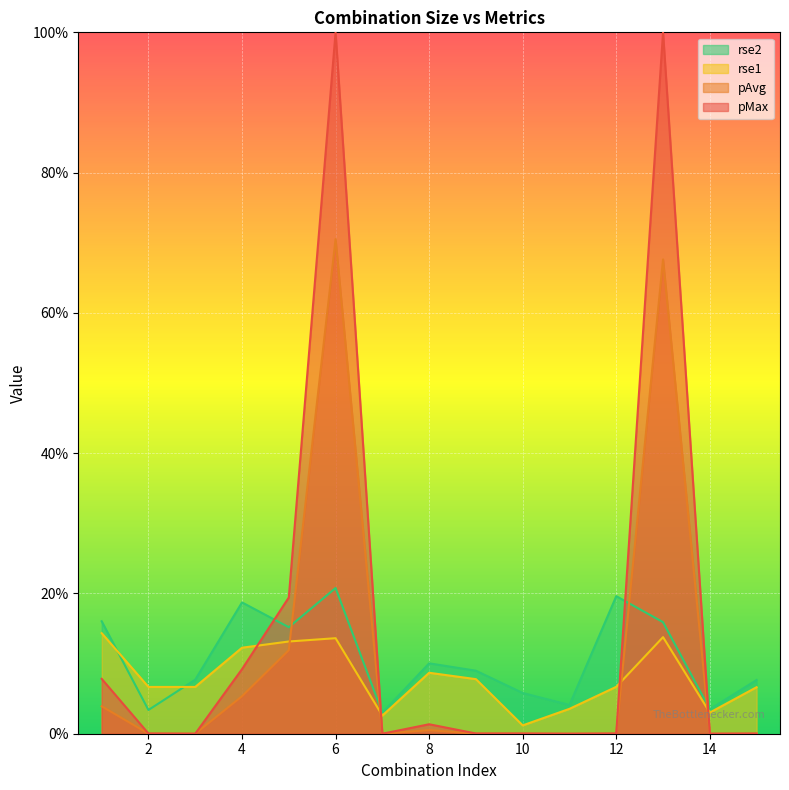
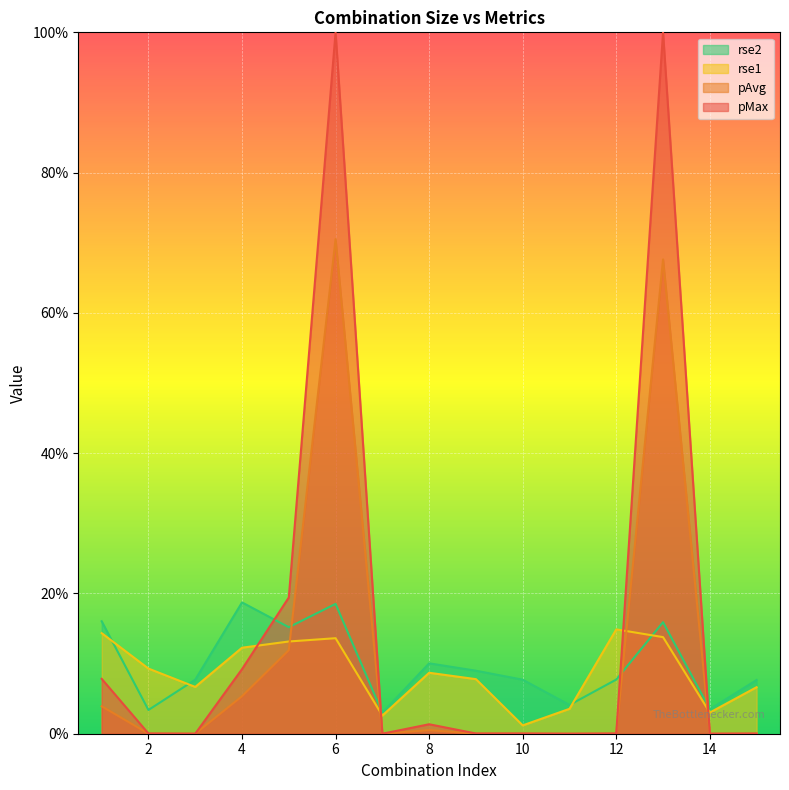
rse1, 2: 7% -> 9%
rse2, 6: 21% -> 19%
rse2, 10: 6% -> 8%
rse2, 12: 20% -> 8%
rse1, 12: 7% -> 15%
